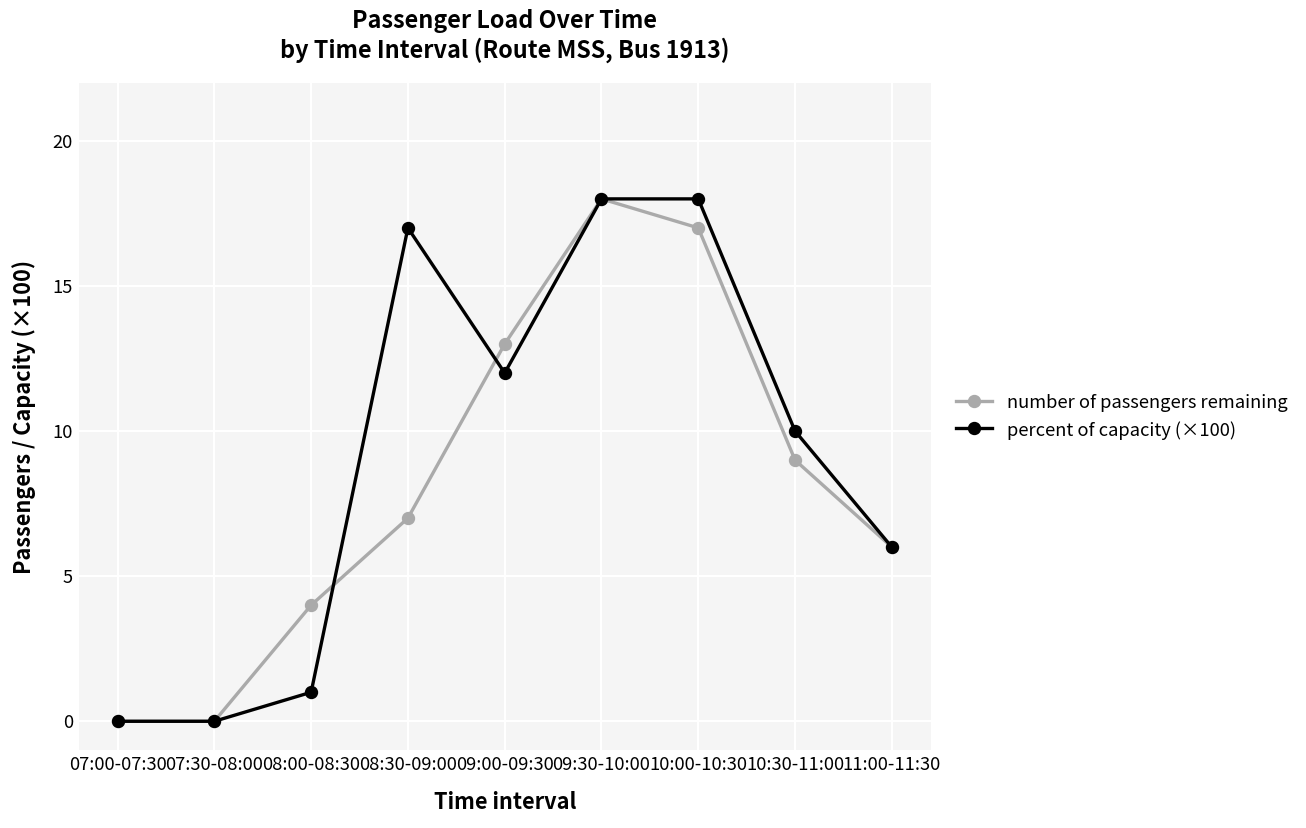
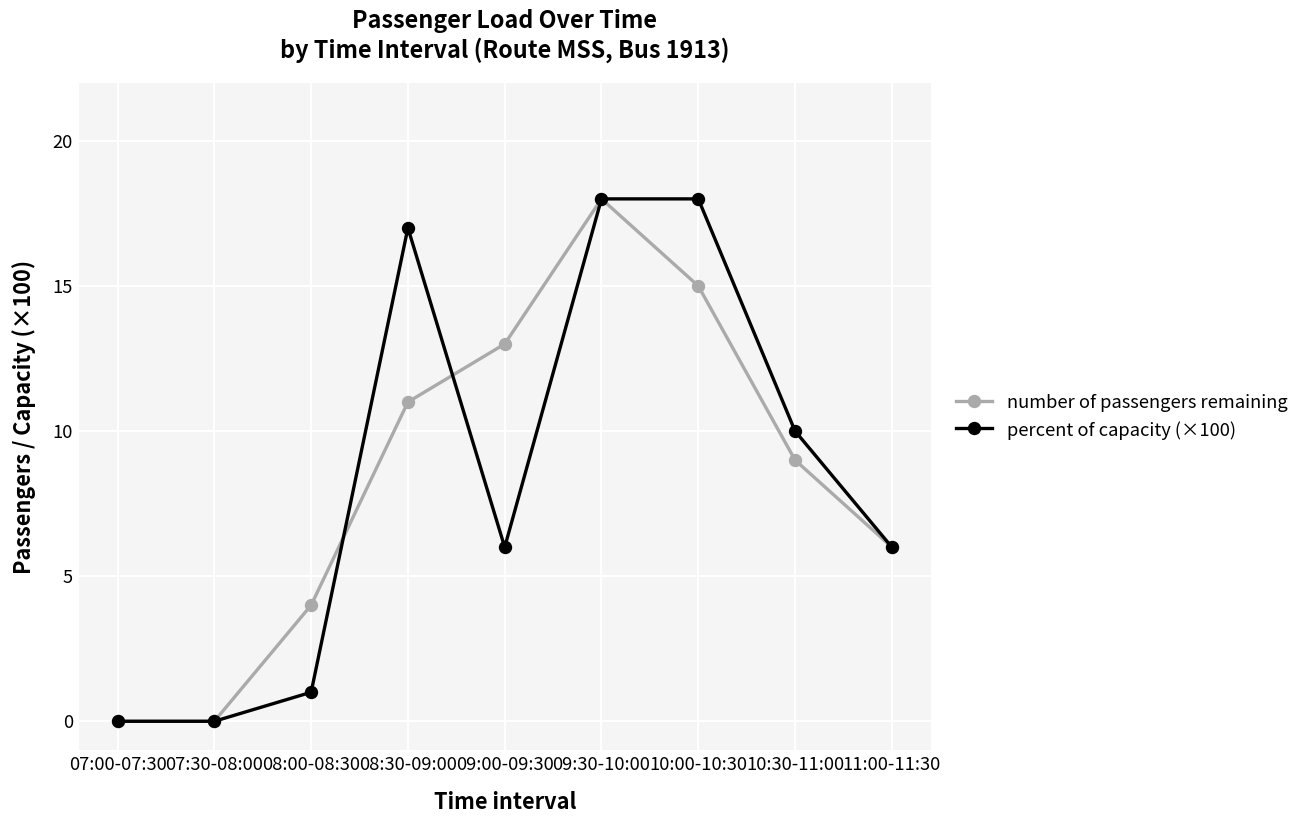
number of passengers remaining, 08:30-09:00: 7 -> 11
percent of capacity (×100), 09:00-09:30: 12.0 -> 6.0
number of passengers remaining, 10:00-10:30: 17 -> 15
